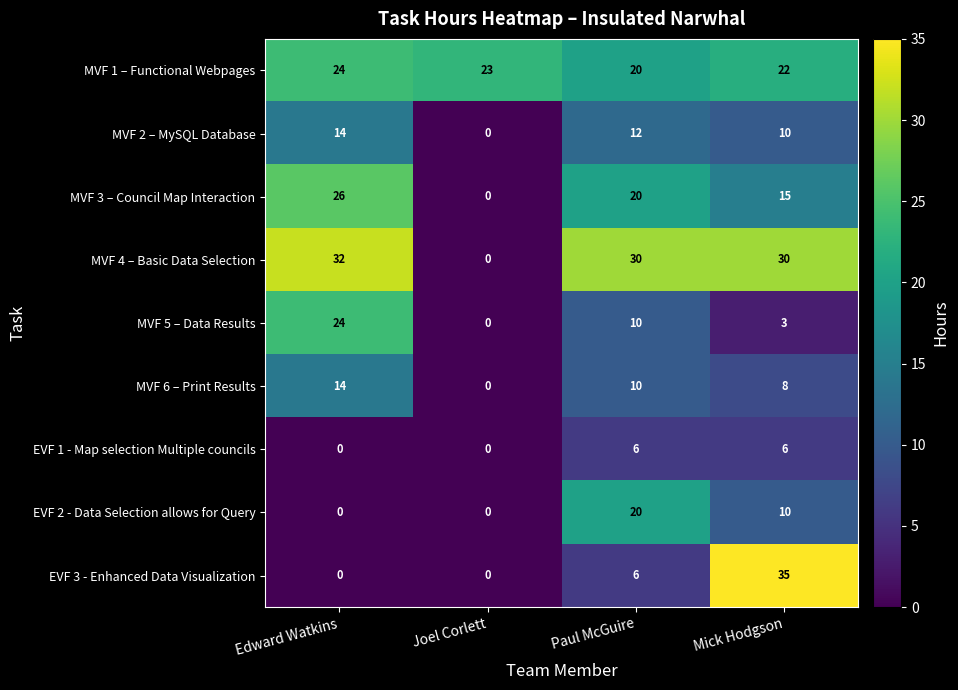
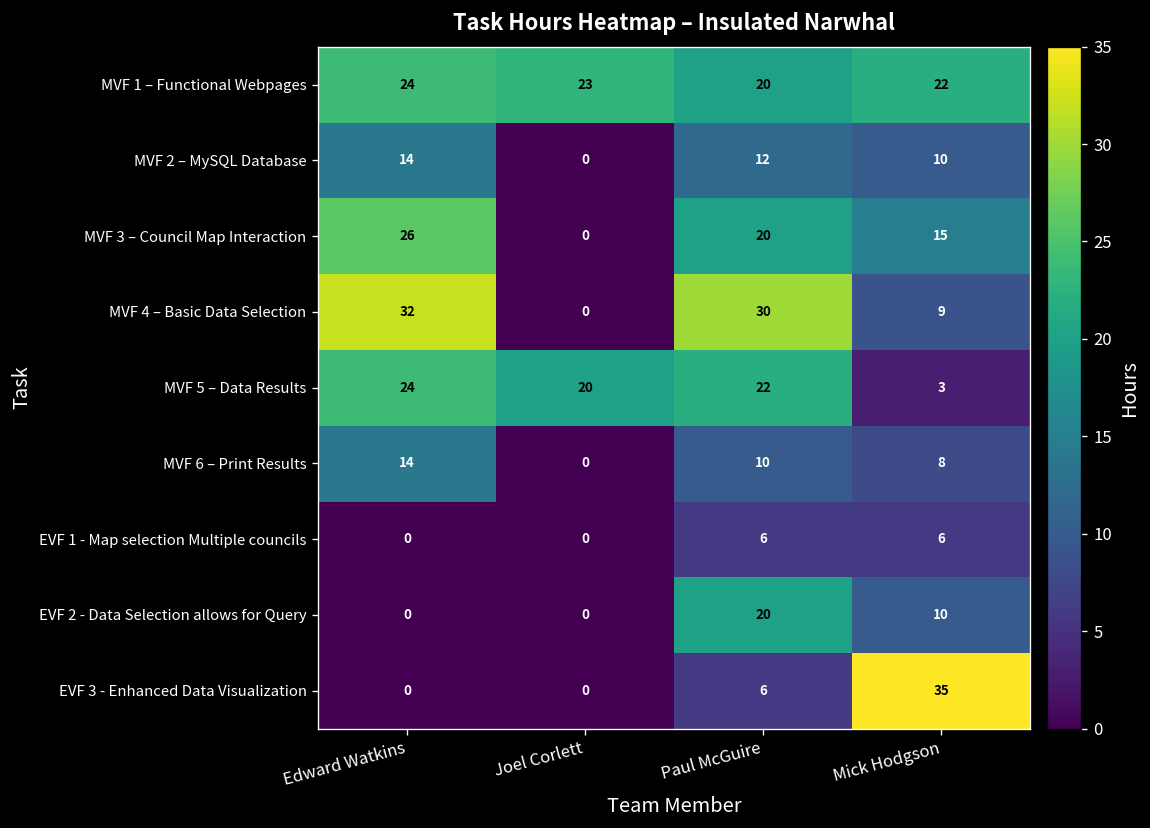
MVF 4 – Basic Data Selection, Mick Hodgson: 30 -> 9
MVF 5 – Data Results, Joel Corlett: 0 -> 20
MVF 5 – Data Results, Paul McGuire: 10 -> 22
